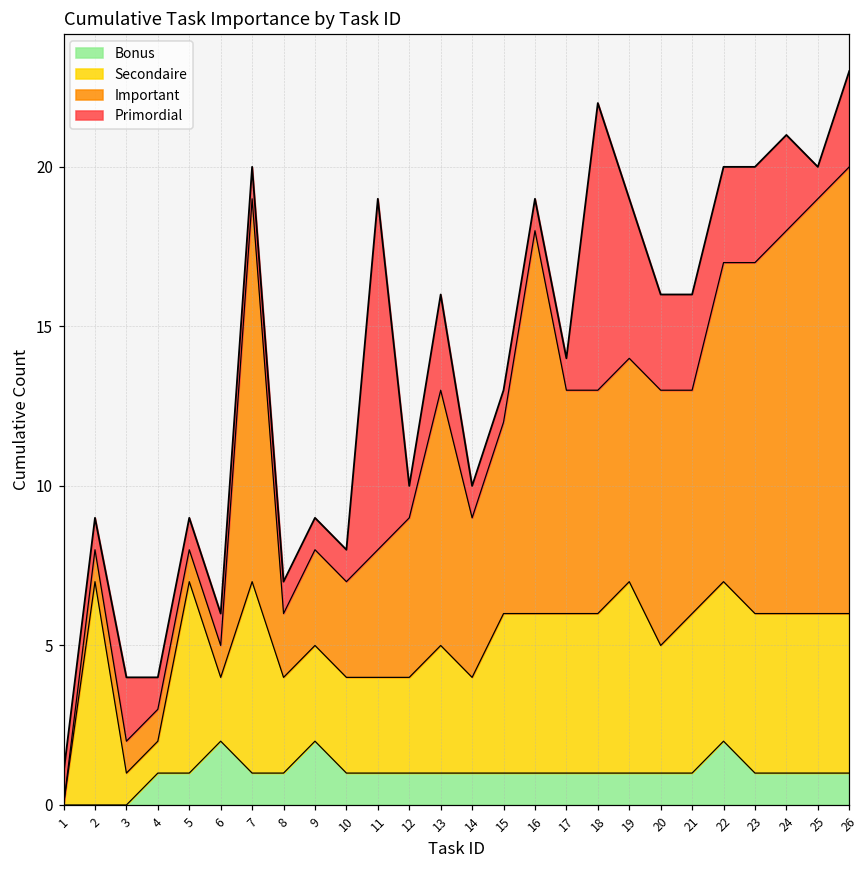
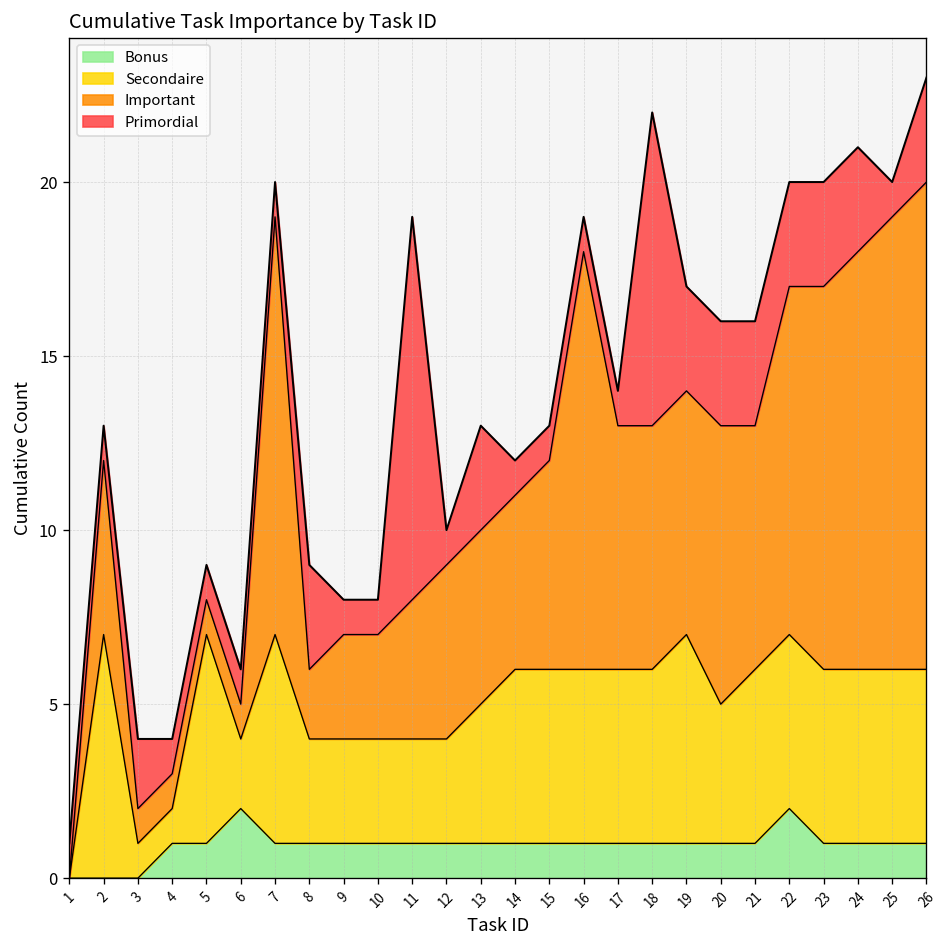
Important, 2: 1 -> 5
Primordial, 8: 1 -> 3
Bonus, 9: 2 -> 1
Important, 13: 8 -> 5
Secondaire, 14: 3 -> 5
Primordial, 19: 5 -> 3
